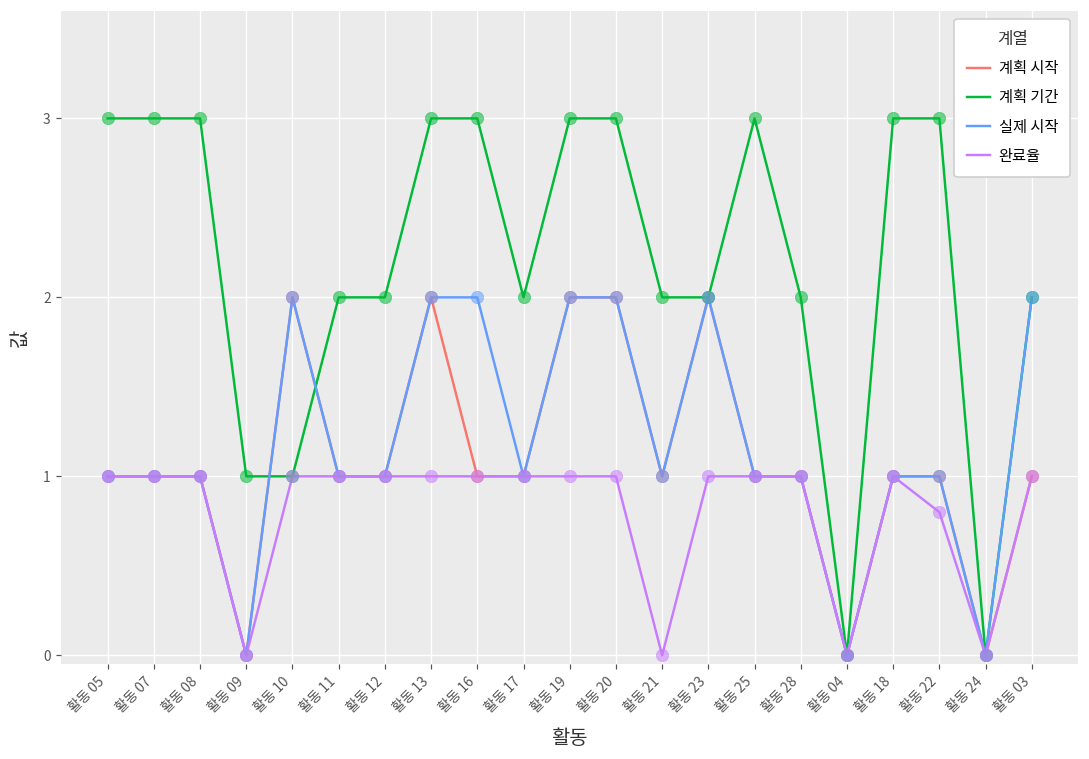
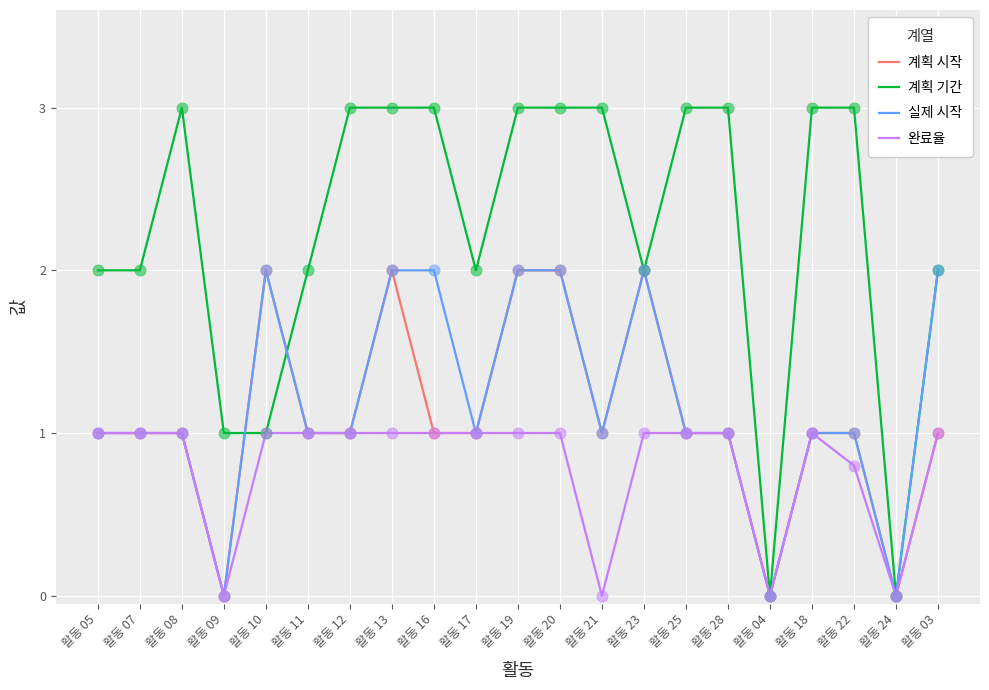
계획 기간, 활동 05: 3 -> 2
계획 기간, 활동 07: 3 -> 2
계획 기간, 활동 12: 2 -> 3
계획 기간, 활동 21: 2 -> 3
계획 기간, 활동 28: 2 -> 3
